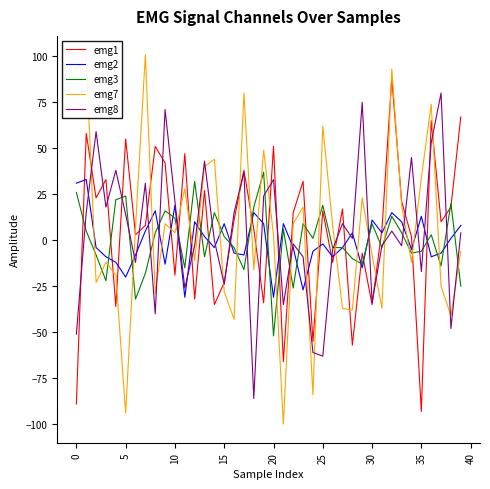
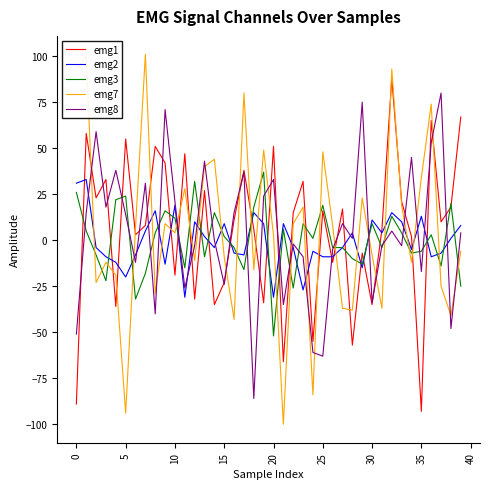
emg7, 15: -28 -> -9
emg2, 25: -2 -> -9
emg7, 25: 62 -> 48
